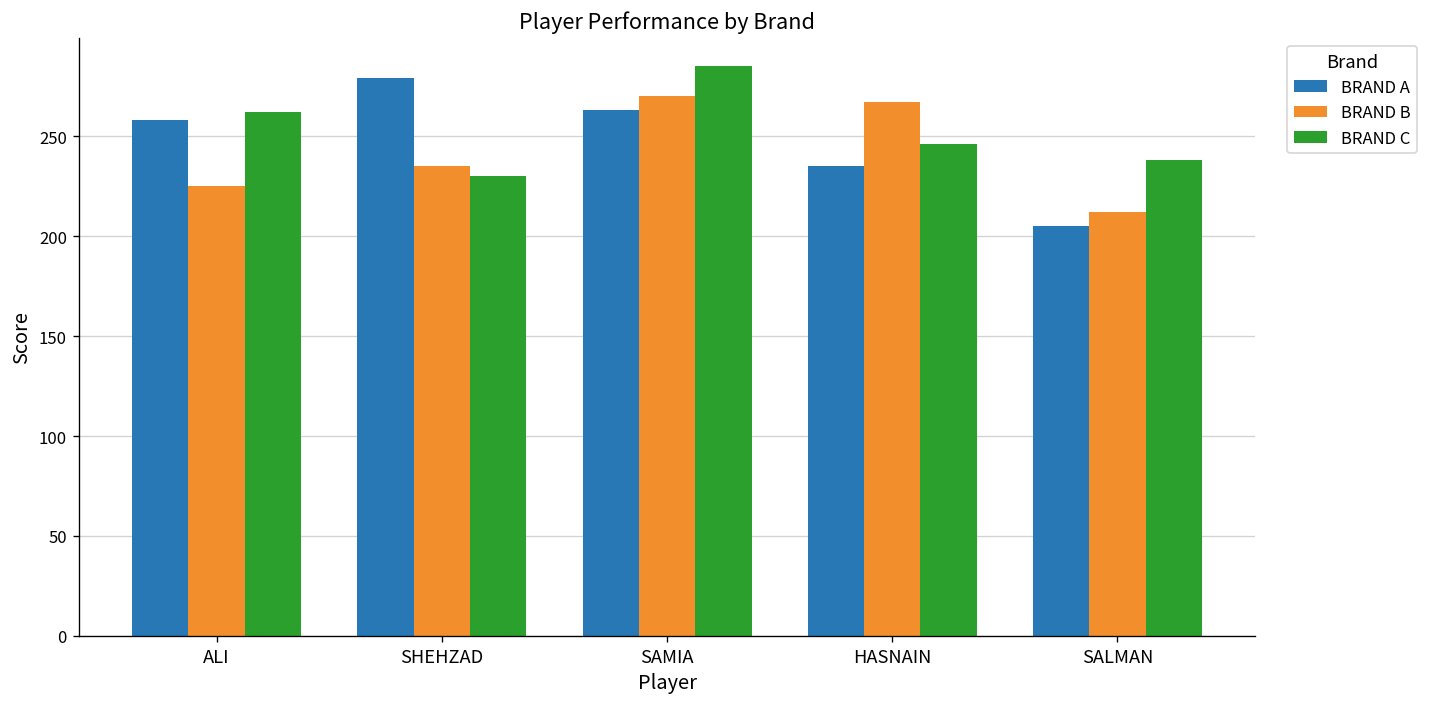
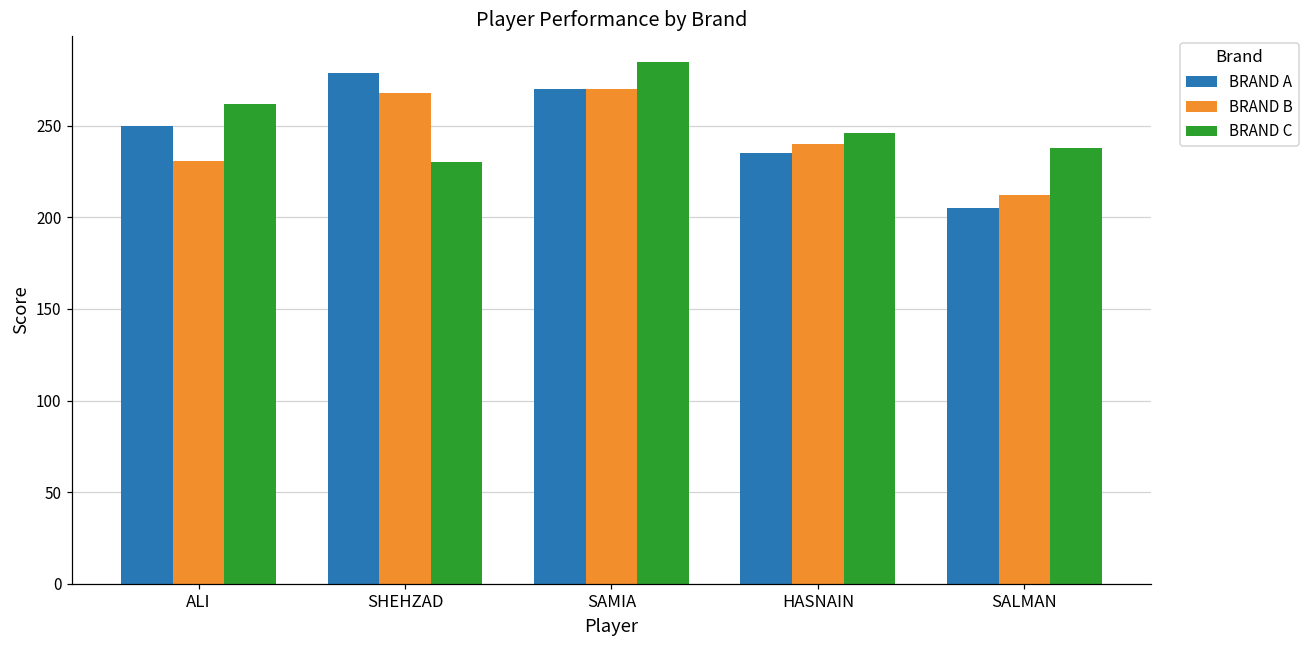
BRAND A, ALI: 258 -> 250
BRAND B, ALI: 225 -> 231
BRAND B, SHEHZAD: 235 -> 268
BRAND A, SAMIA: 263 -> 270
BRAND B, HASNAIN: 267 -> 240
